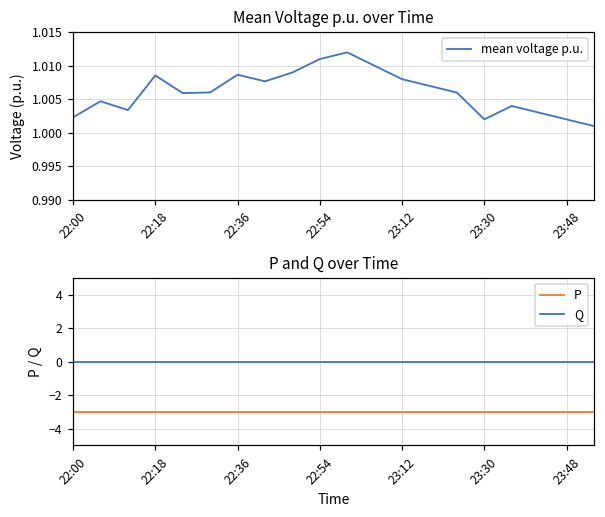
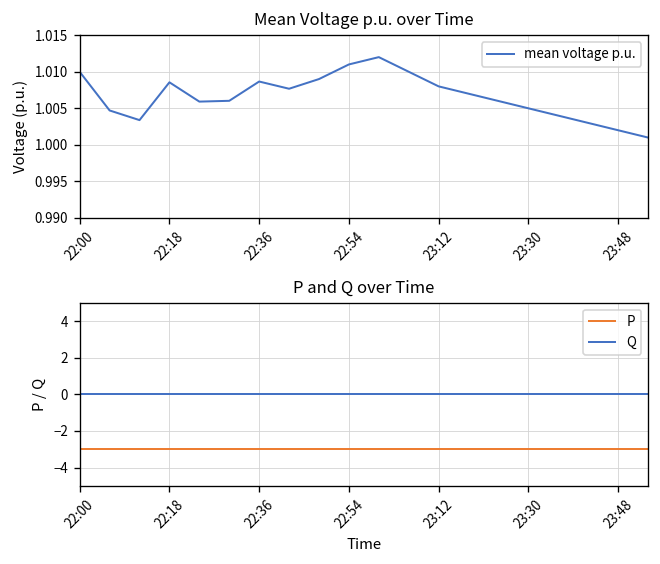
Mean Voltage p.u. over Time, 22:00: 1.002 -> 1.010
Mean Voltage p.u. over Time, 23:30: 1.002 -> 1.005
